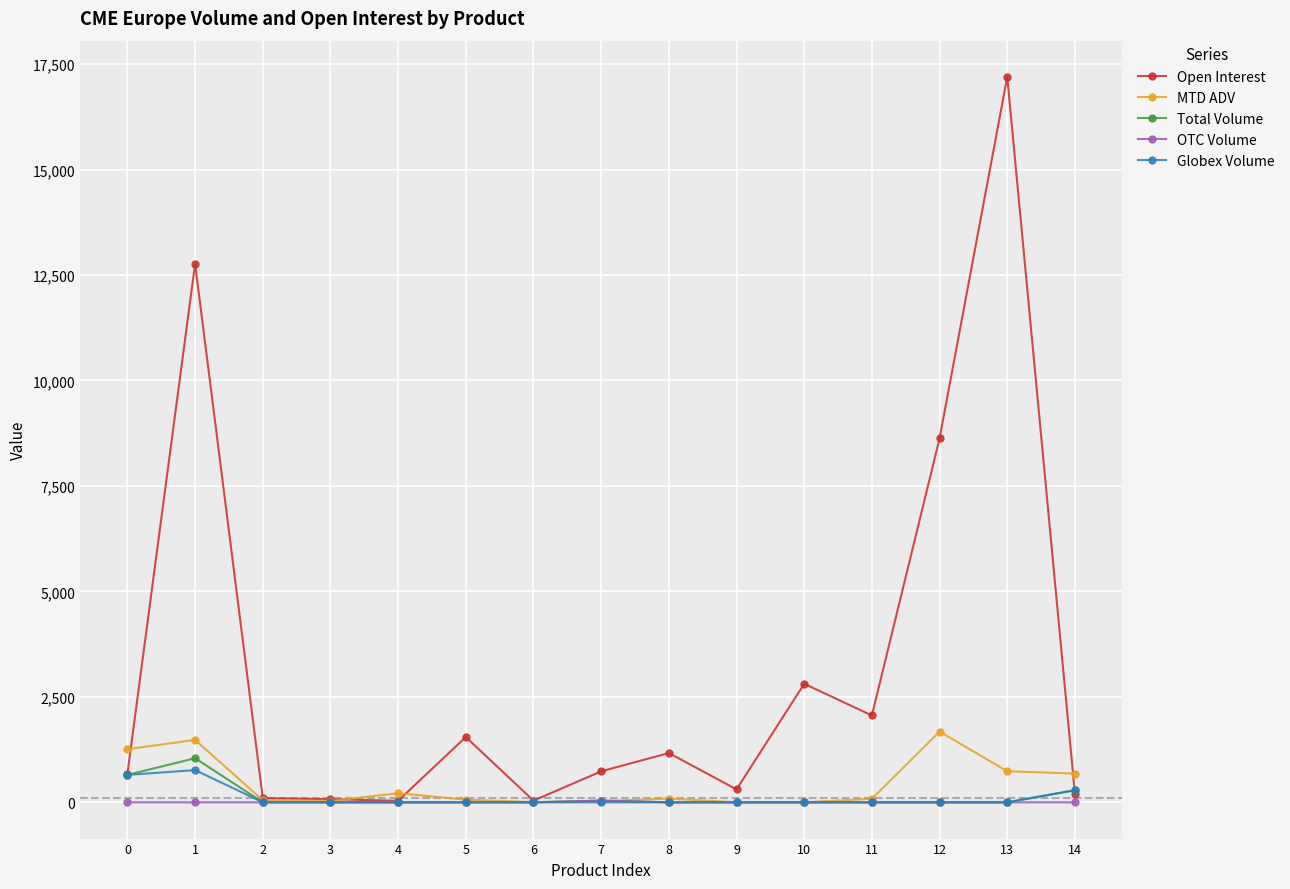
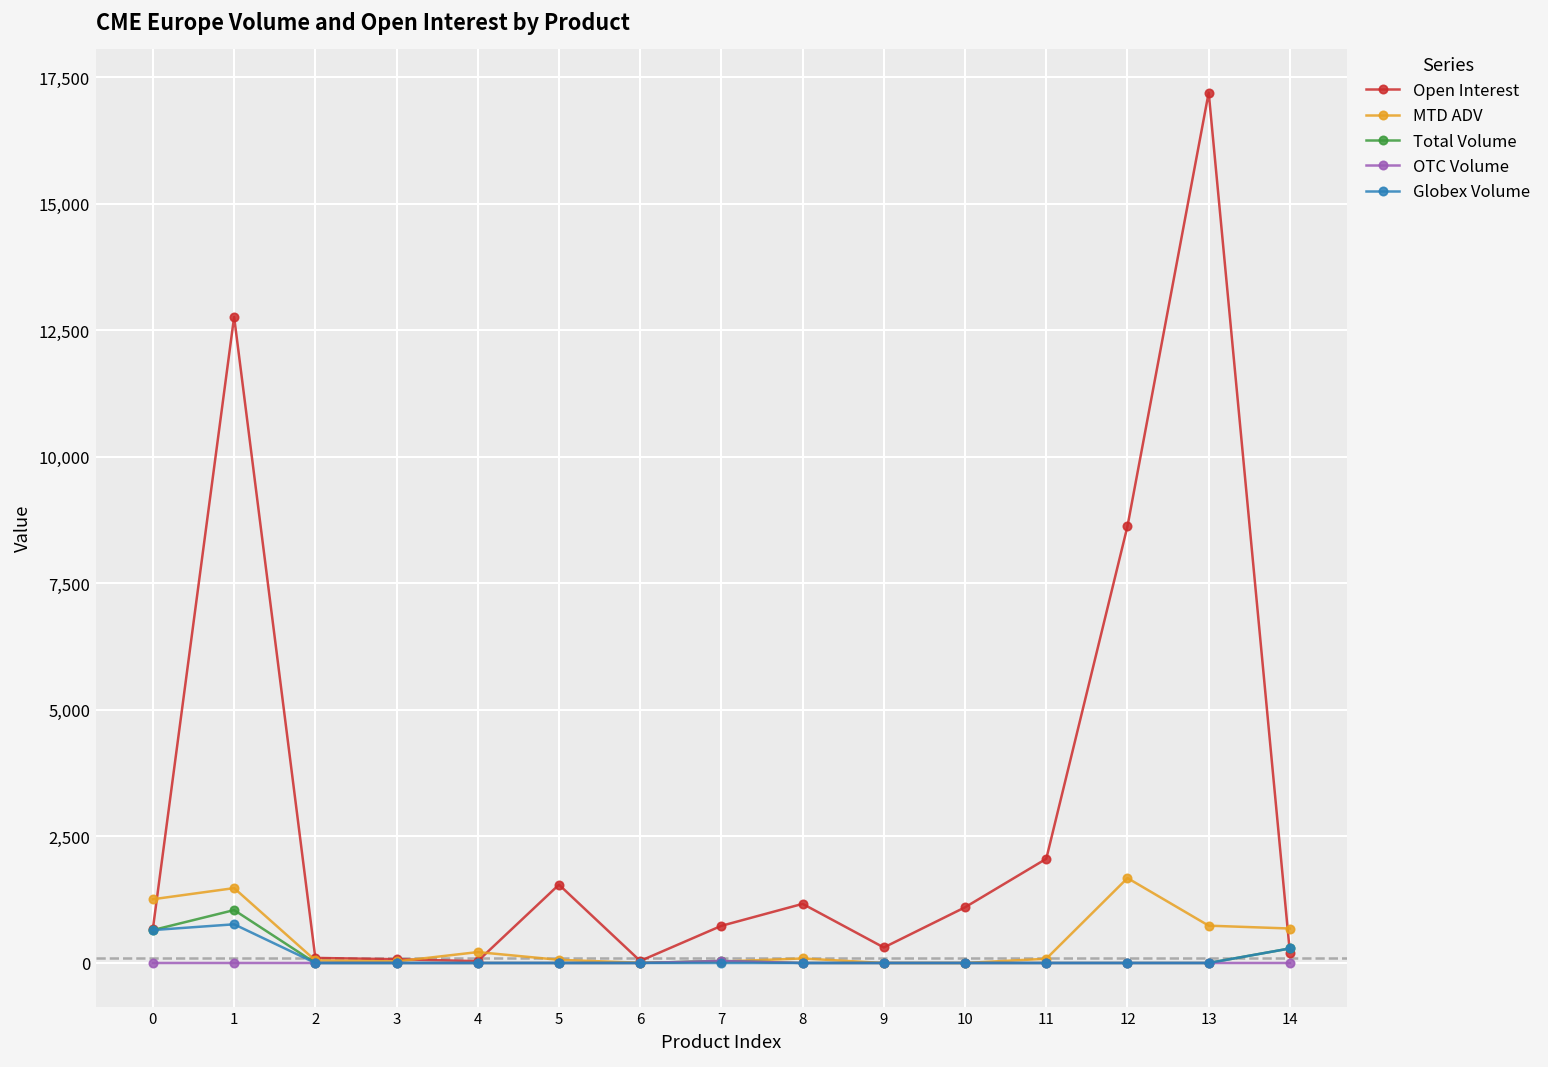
Open Interest, 10: 2,800 -> 1,100
